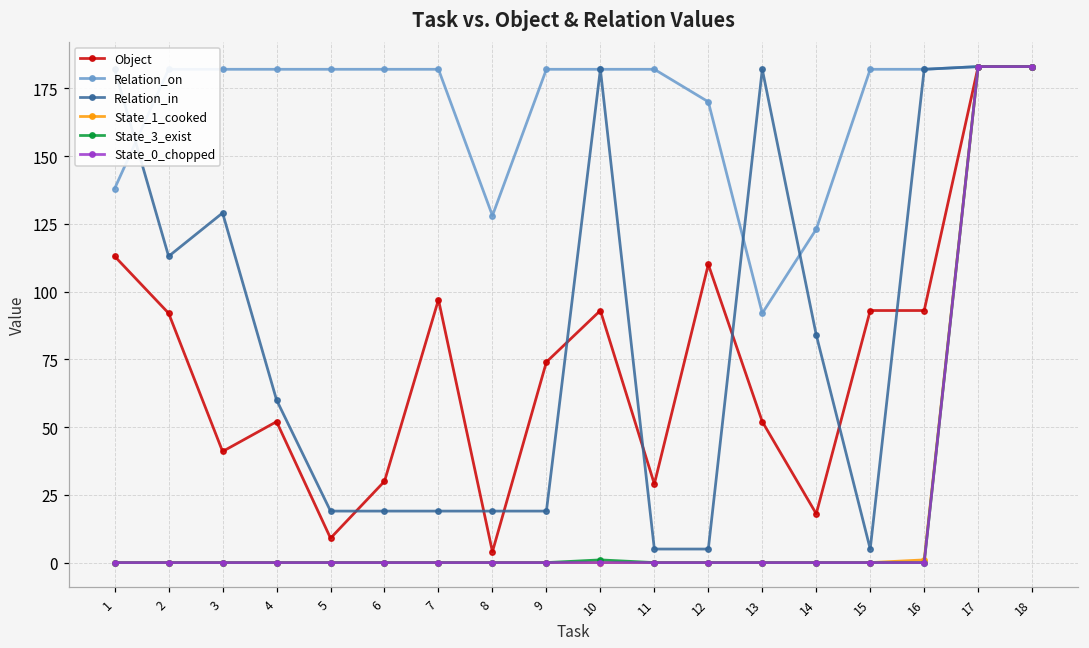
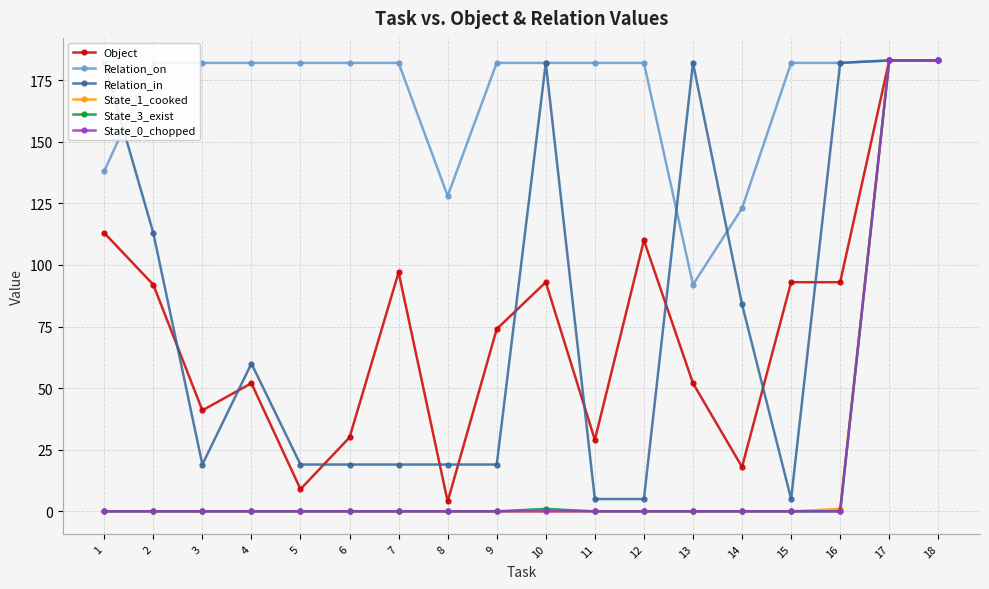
Relation_in, 3: 129 -> 19
Relation_on, 12: 170 -> 182
